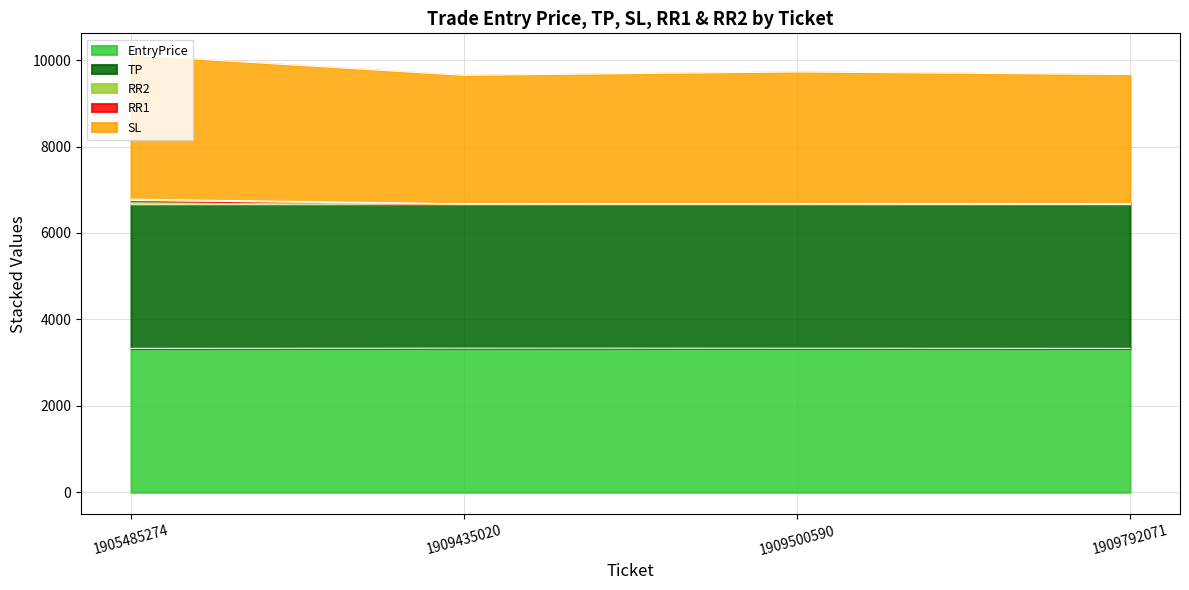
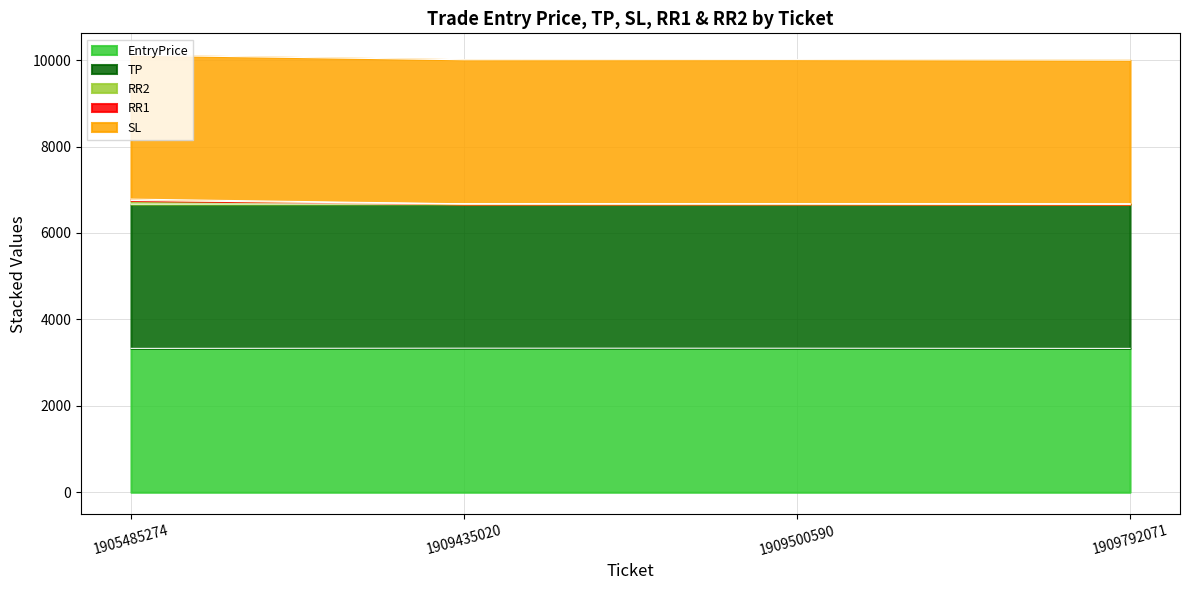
SL, 1909435020: 3000 -> 3300
SL, 1909500590: 3000 -> 3300
SL, 1909792071: 3000 -> 3300
